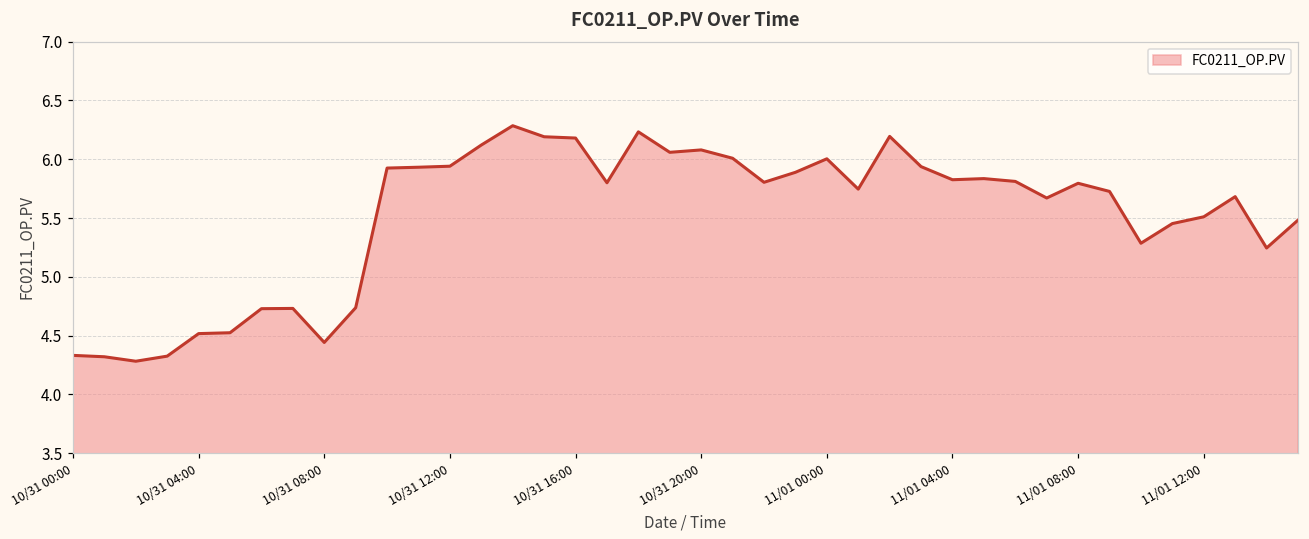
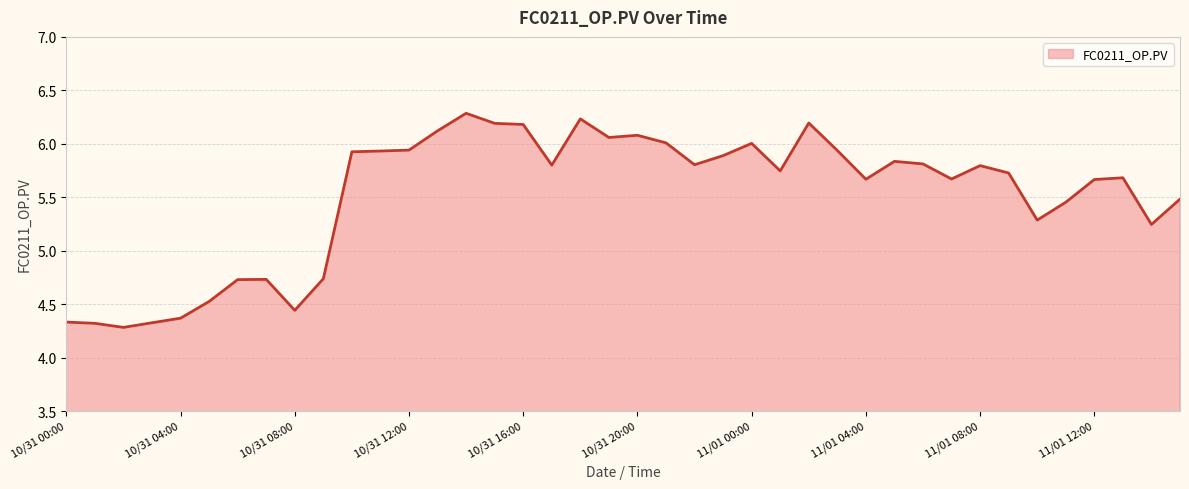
10/31 04:00: 4.52 -> 4.37
11/01 04:00: 5.83 -> 5.67
11/01 12:00: 5.51 -> 5.67
